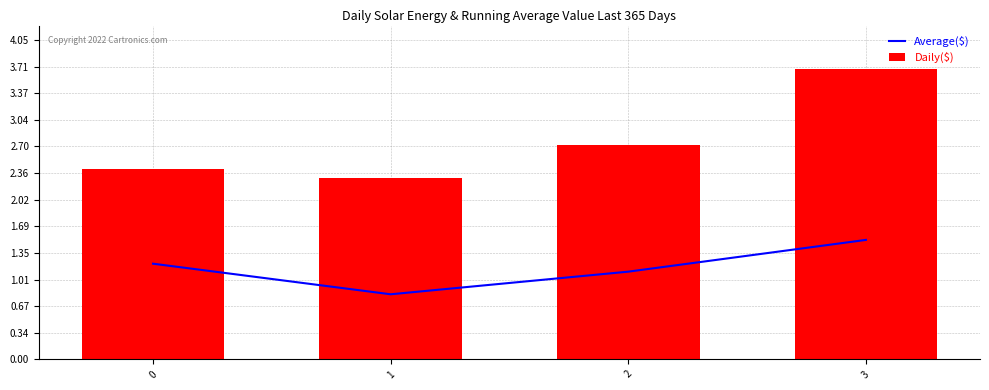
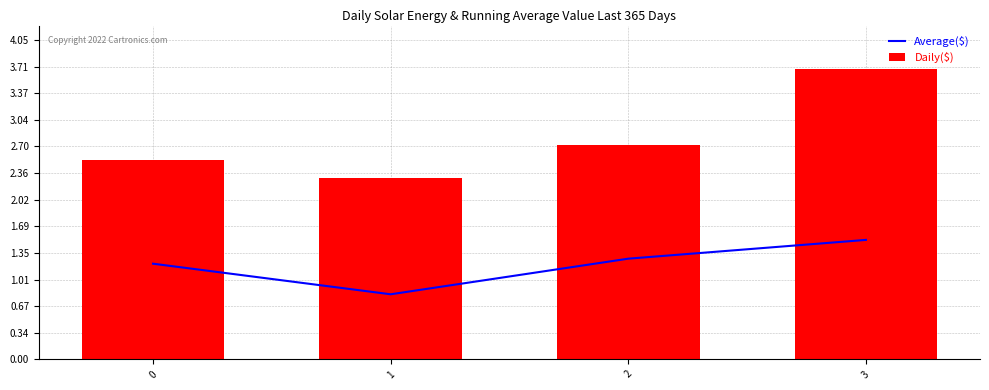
Daily($), 0: 2.4 -> 2.5
Average($), 2: 1.1 -> 1.3
